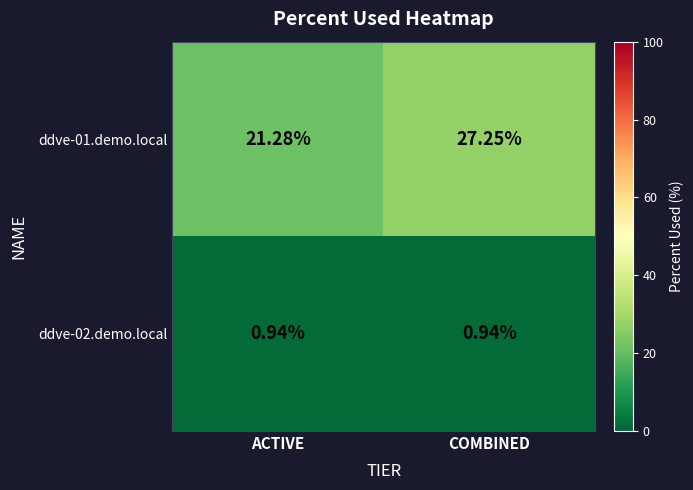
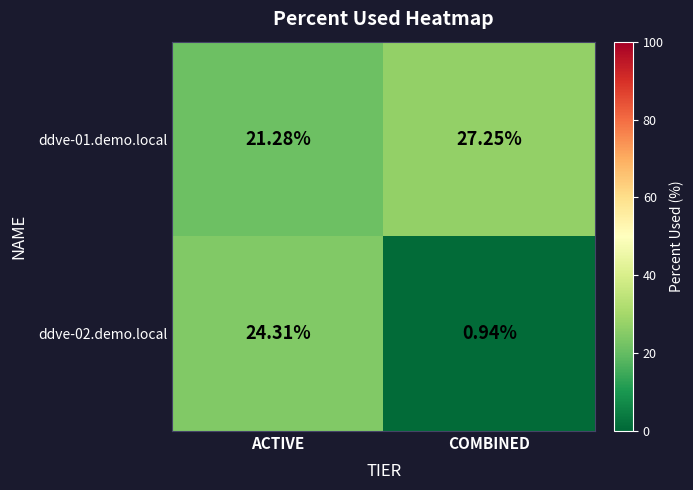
ddve-02.demo.local, ACTIVE: 0.94% -> 24.31%
